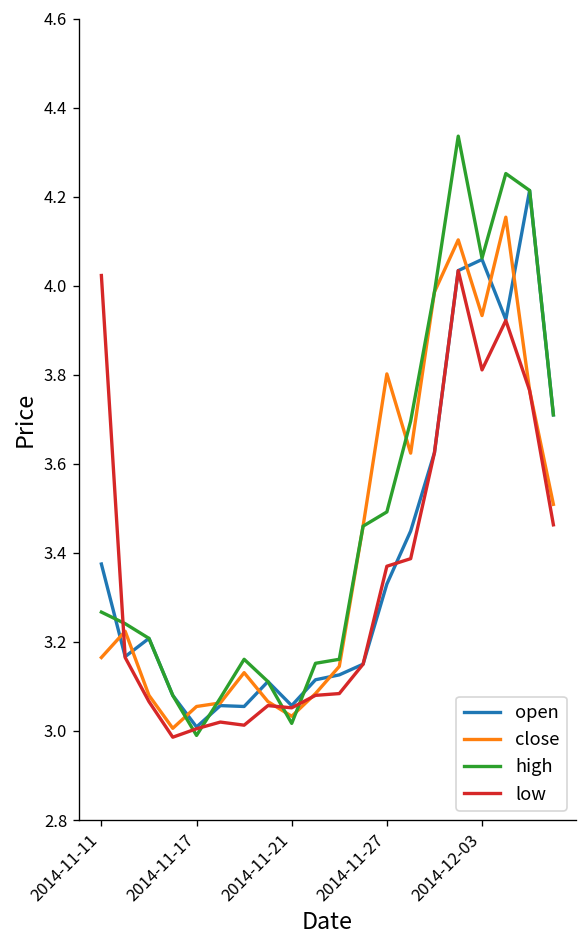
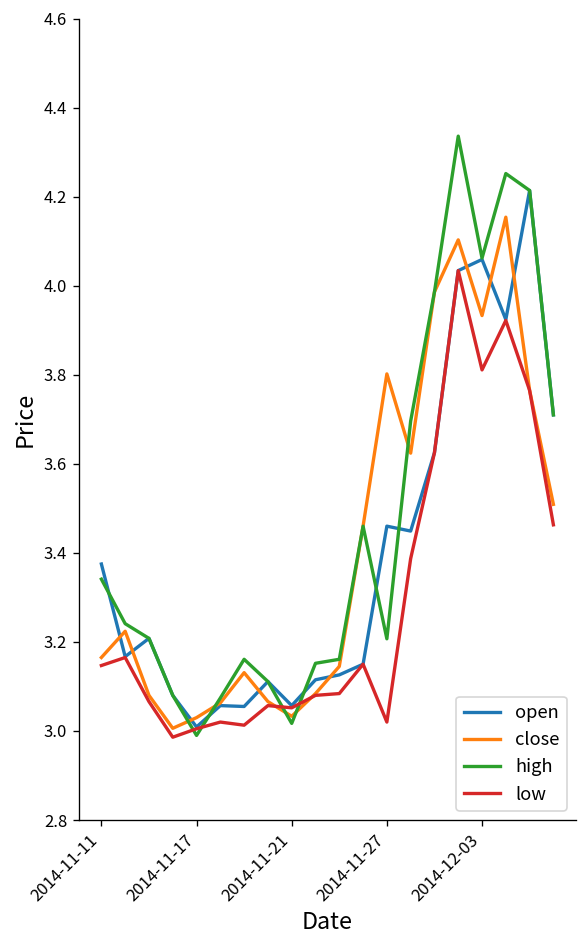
high, 2014-11-11: 3.27 -> 3.34
low, 2014-11-11: 4.02 -> 3.15
close, 2014-11-17: 3.06 -> 3.03
open, 2014-11-27: 3.33 -> 3.46
high, 2014-11-27: 3.49 -> 3.21
low, 2014-11-27: 3.37 -> 3.02
